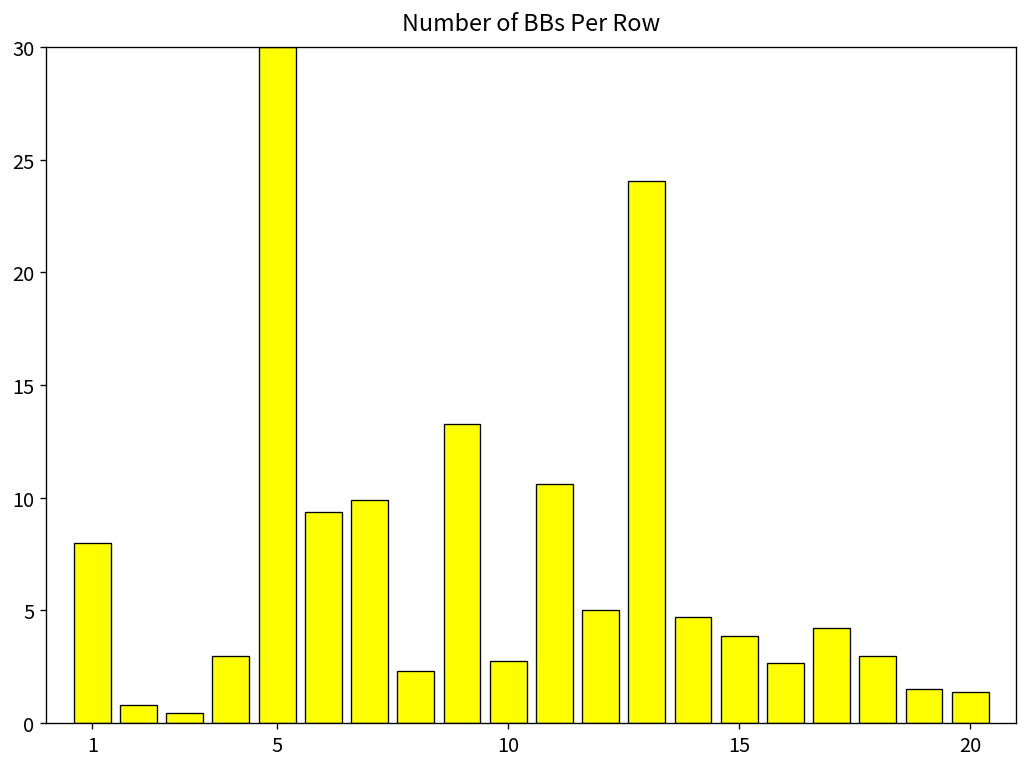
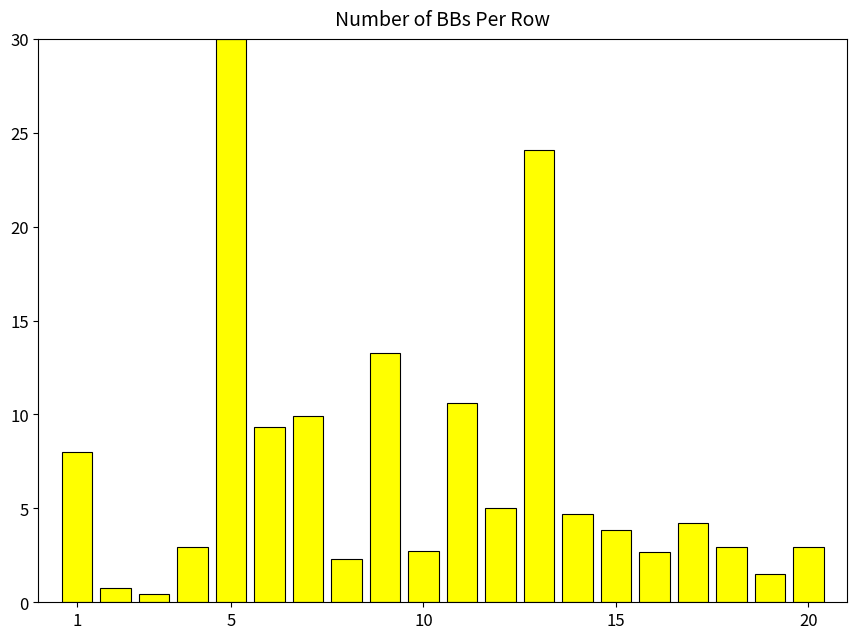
20: 1.4 -> 2.9
